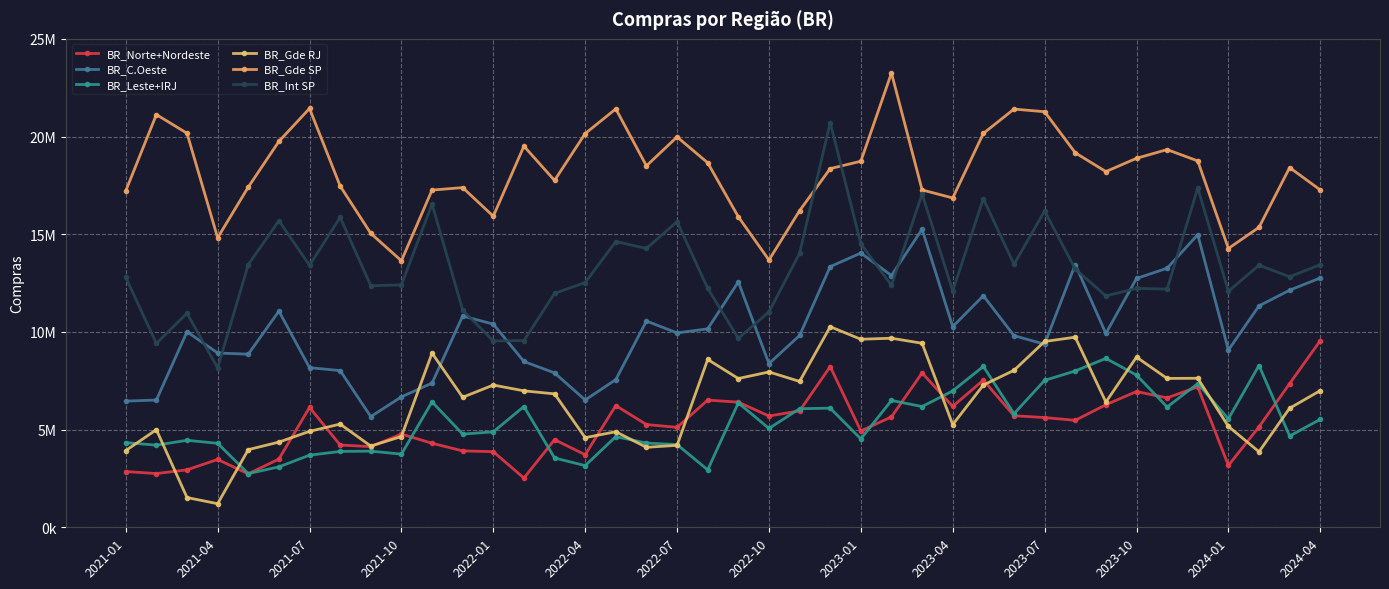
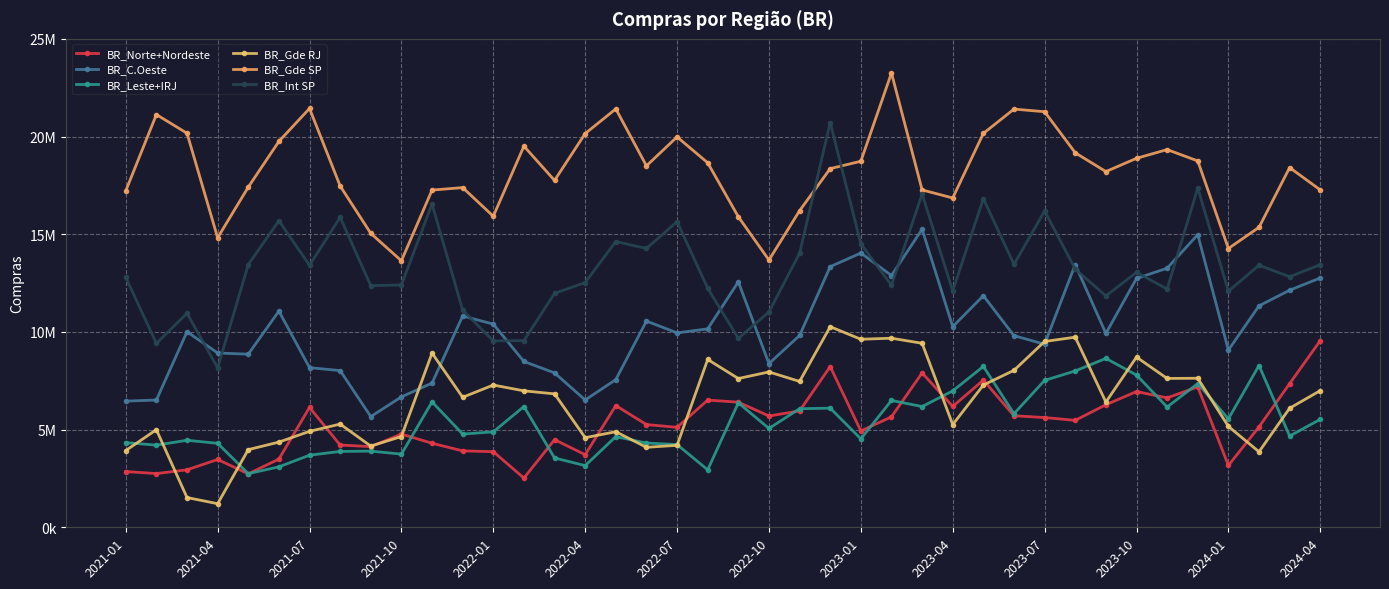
BR_Int SP, 2023-10: 12200000 -> 13000000
